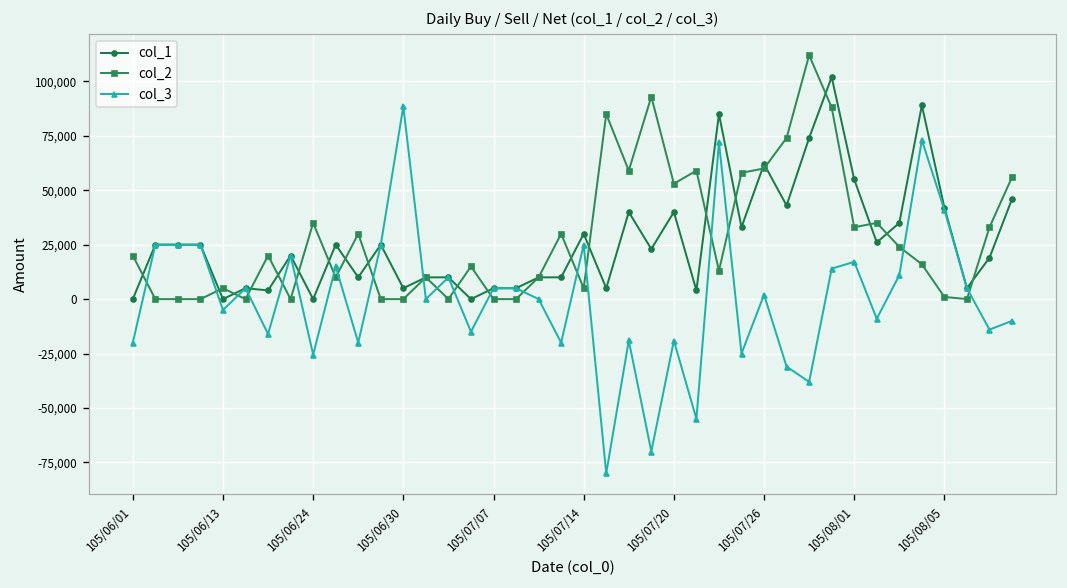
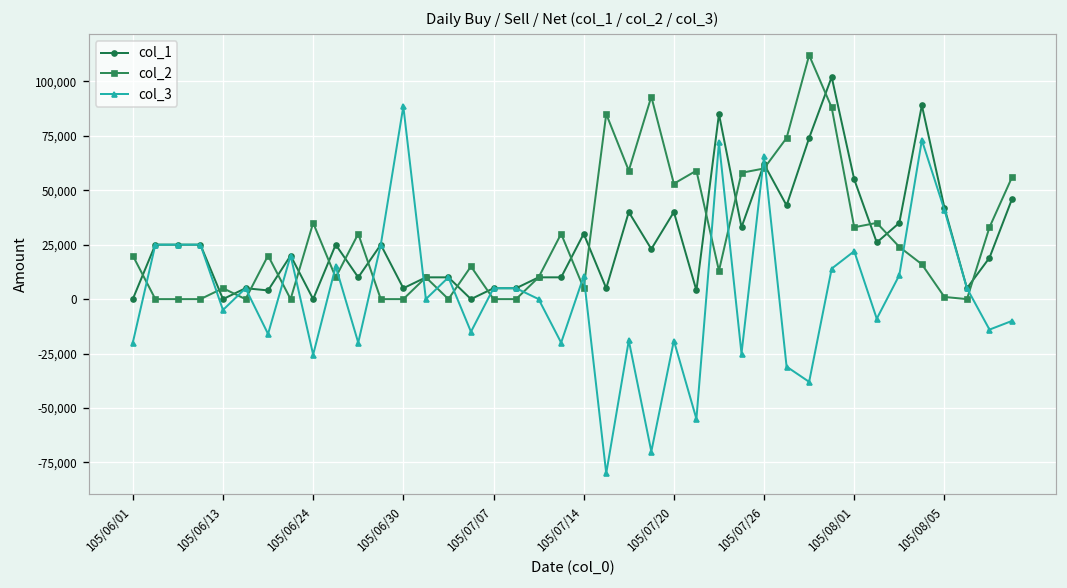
col_3, 105/07/14: 25,000 -> 11,000
col_3, 105/07/26: 2,000 -> 66,000
col_3, 105/08/01: 17,000 -> 22,000
